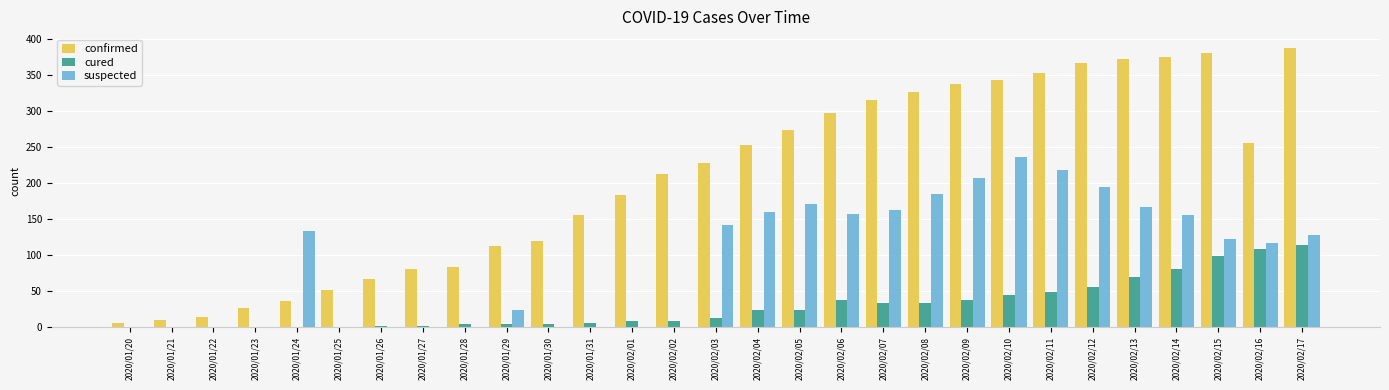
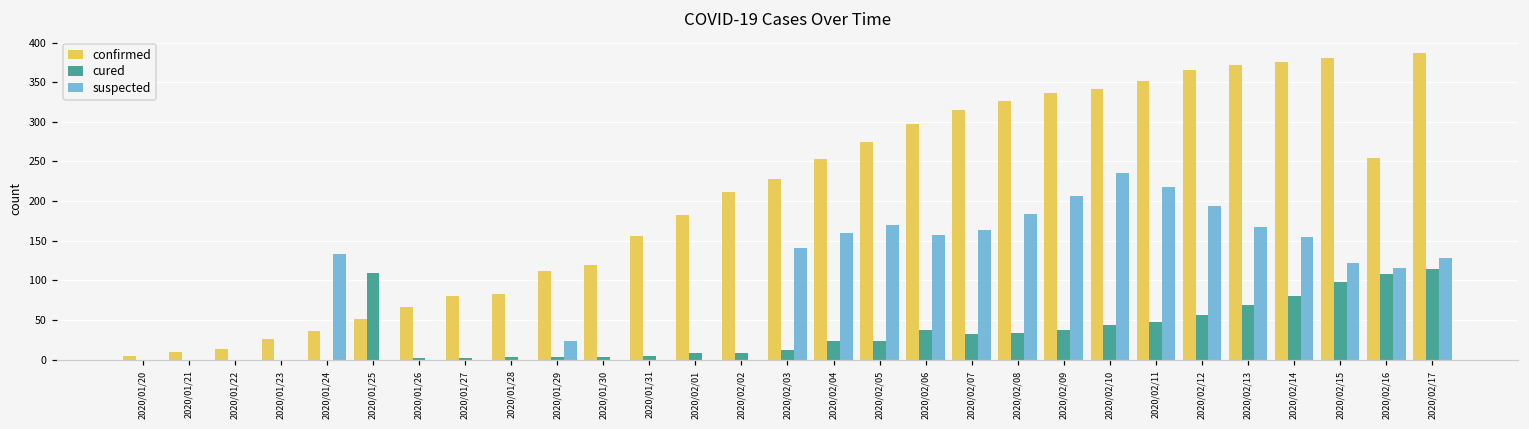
cured, 2020/01/25: 0 -> 110
